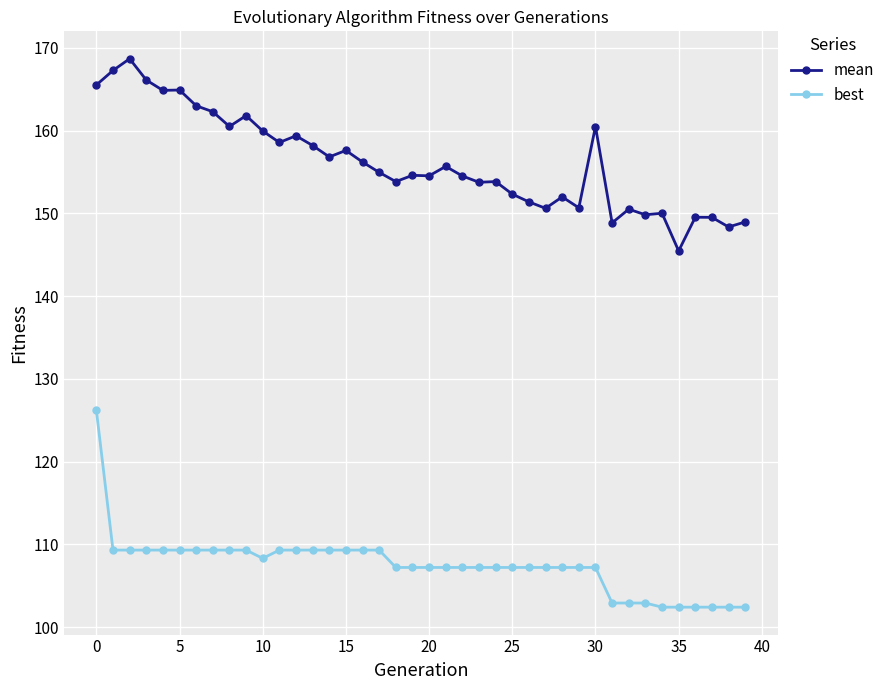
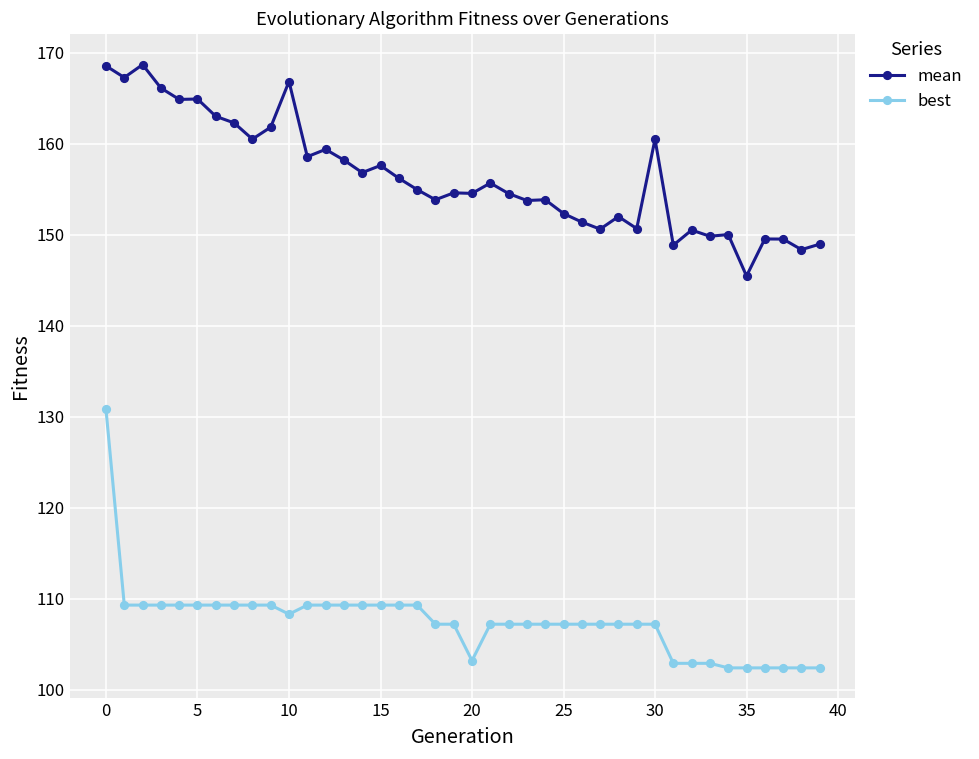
mean, 0: 166 -> 169
best, 0: 126 -> 131
mean, 10: 160 -> 167
best, 20: 107 -> 103
